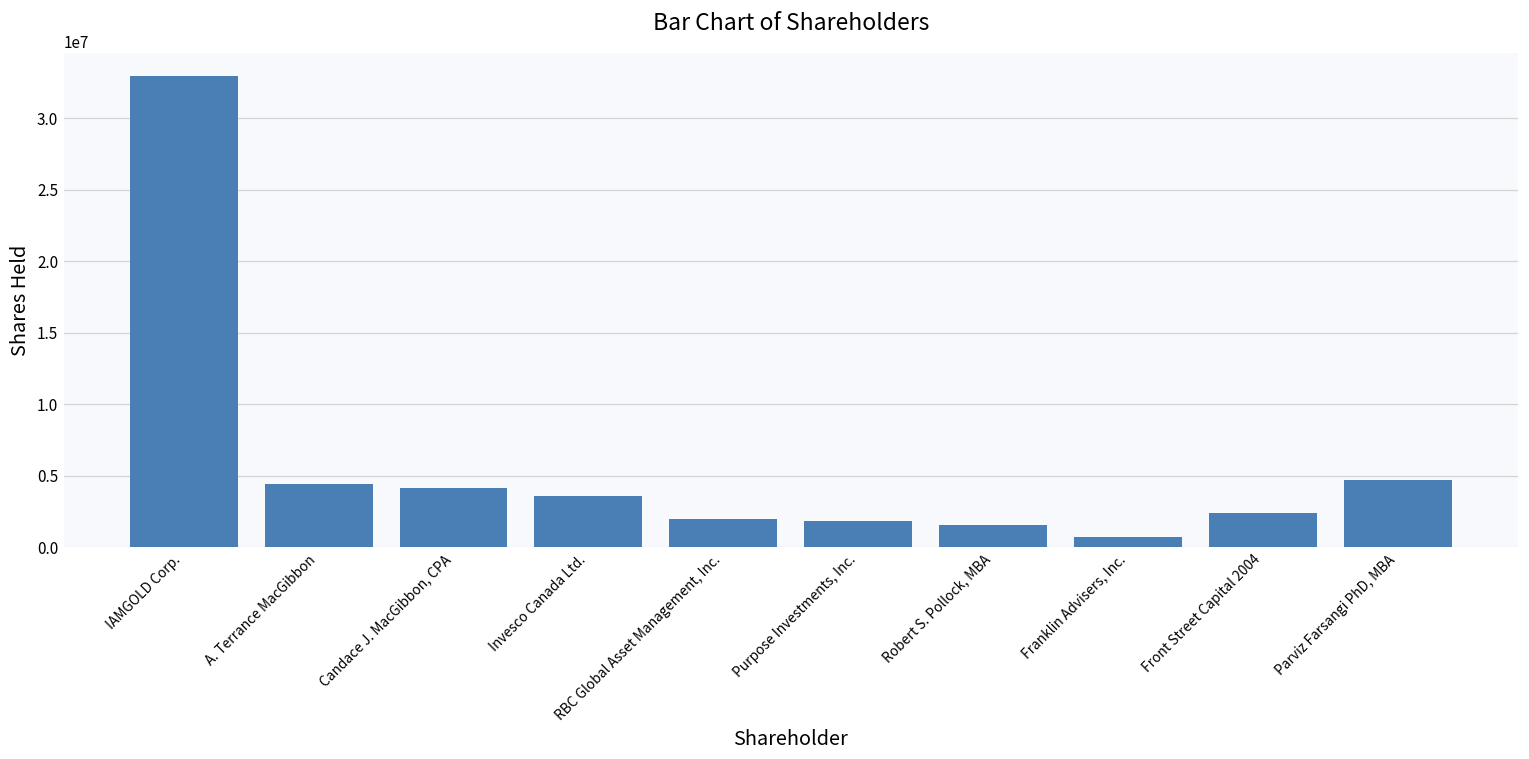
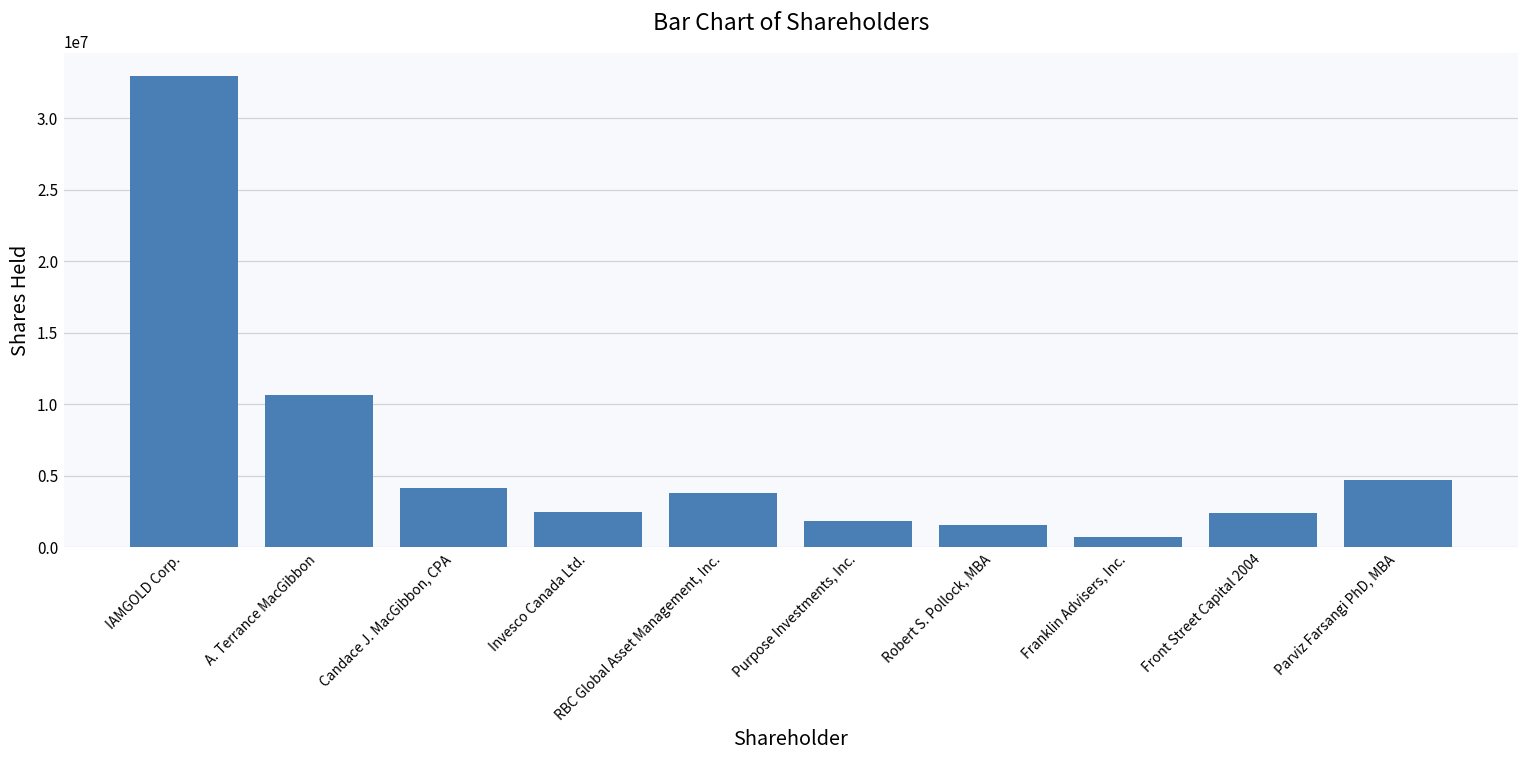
A. Terrance MacGibbon: 4400000 -> 10700000
Invesco Canada Ltd.: 3600000 -> 2500000
RBC Global Asset Management, Inc.: 2000000 -> 3800000
